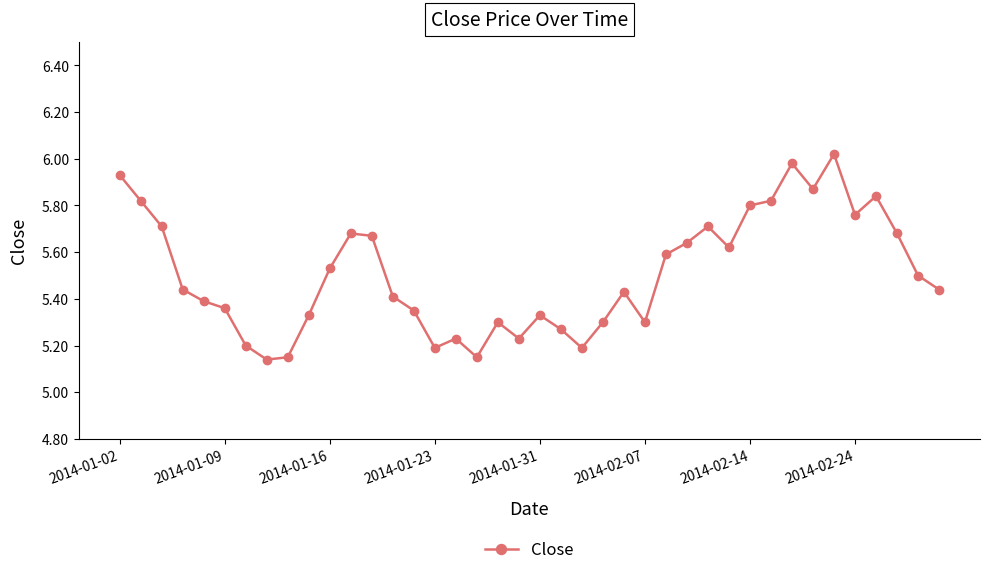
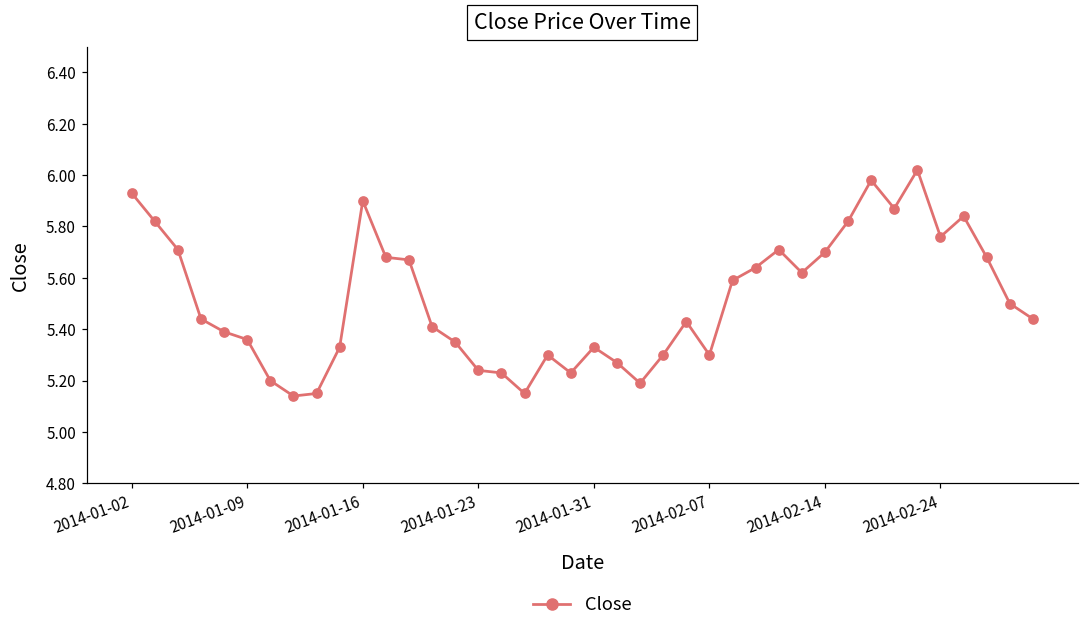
2014-01-16: 5.53 -> 5.90
2014-01-23: 5.19 -> 5.24
2014-02-14: 5.8 -> 5.7
